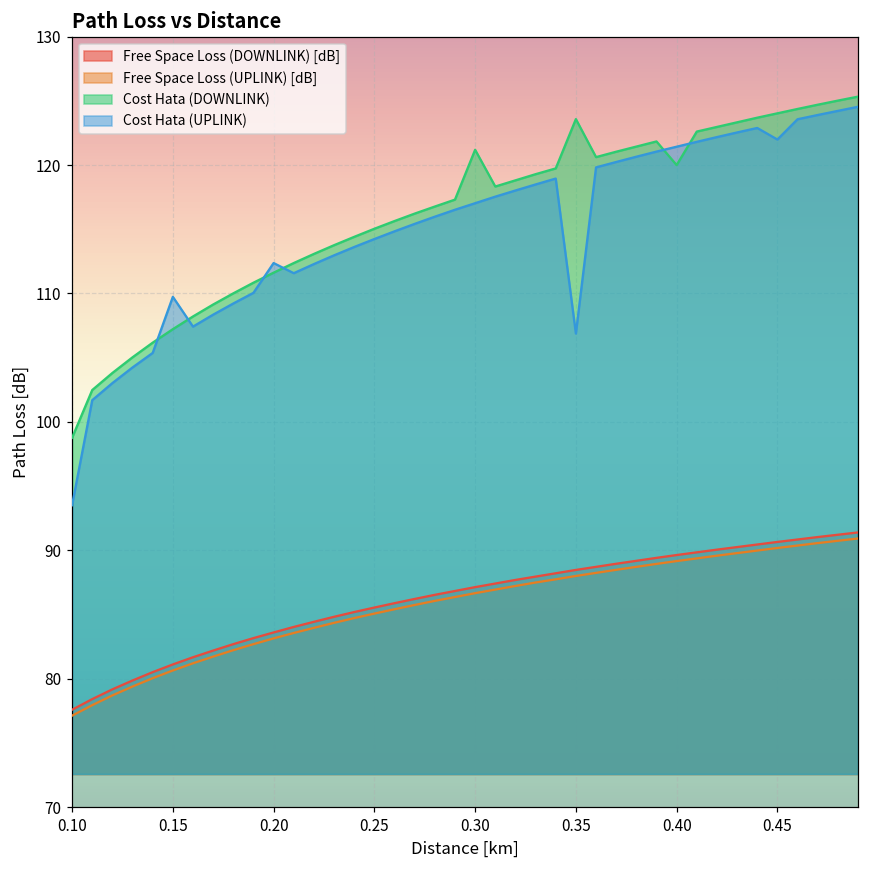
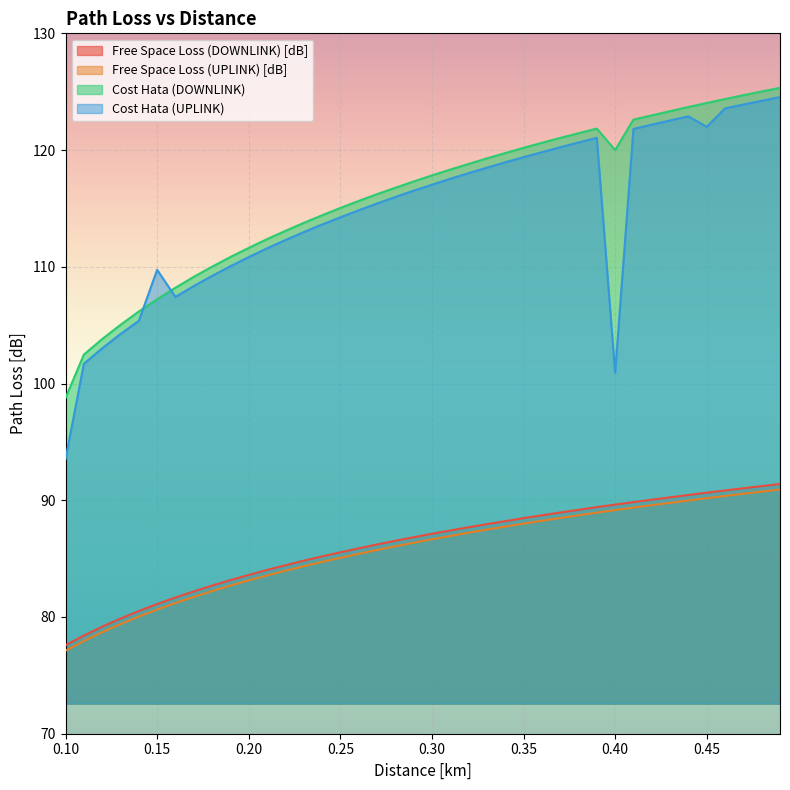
Cost Hata (UPLINK), 0.20: 112.4 -> 110.8
Cost Hata (DOWNLINK), 0.30: 121.2 -> 117.8
Cost Hata (DOWNLINK), 0.35: 123.6 -> 120.2
Cost Hata (UPLINK), 0.35: 106.9 -> 119.4
Cost Hata (UPLINK), 0.40: 121.4 -> 100.9
